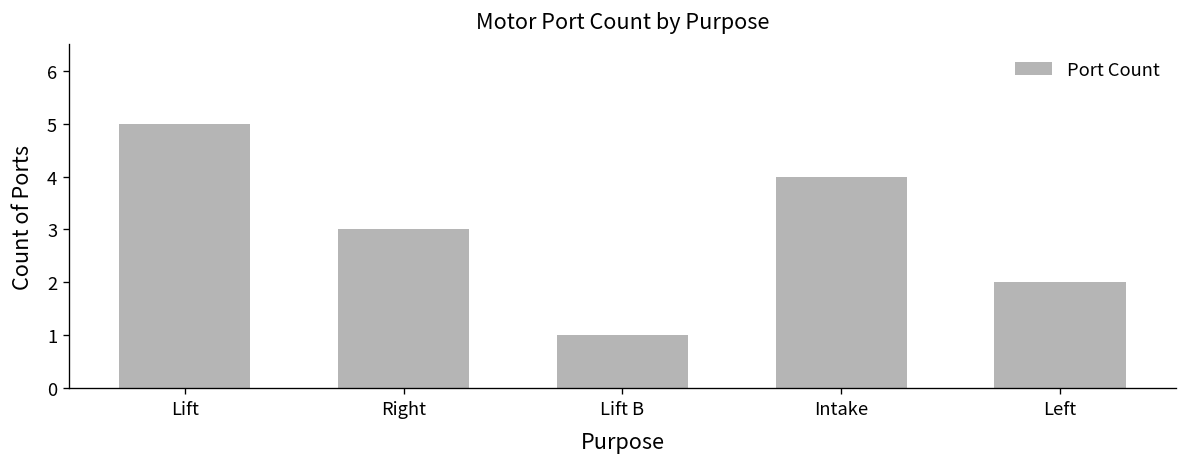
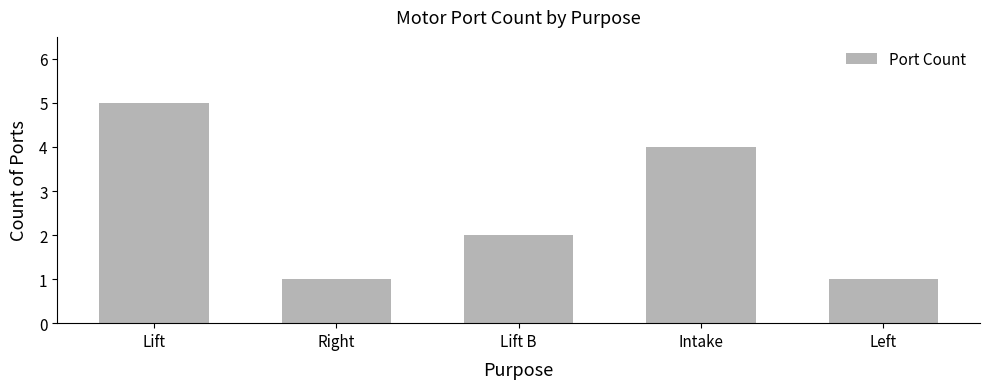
Right: 3 -> 1
Lift B: 1 -> 2
Left: 2 -> 1
